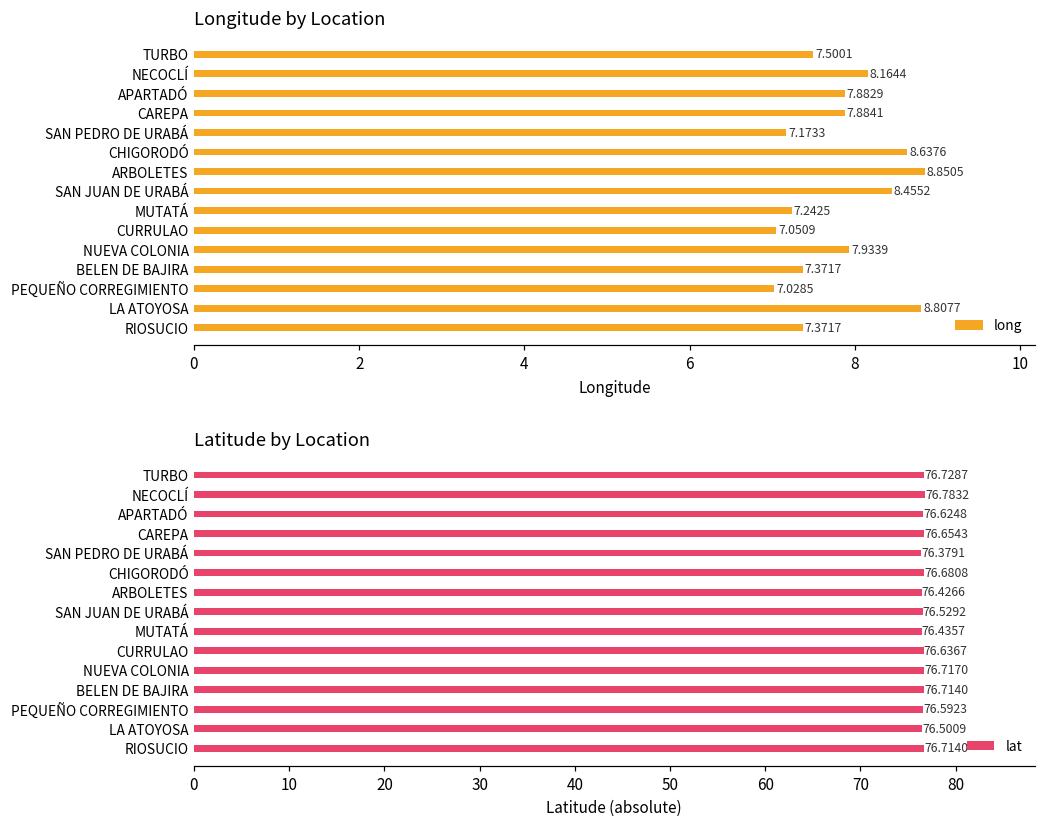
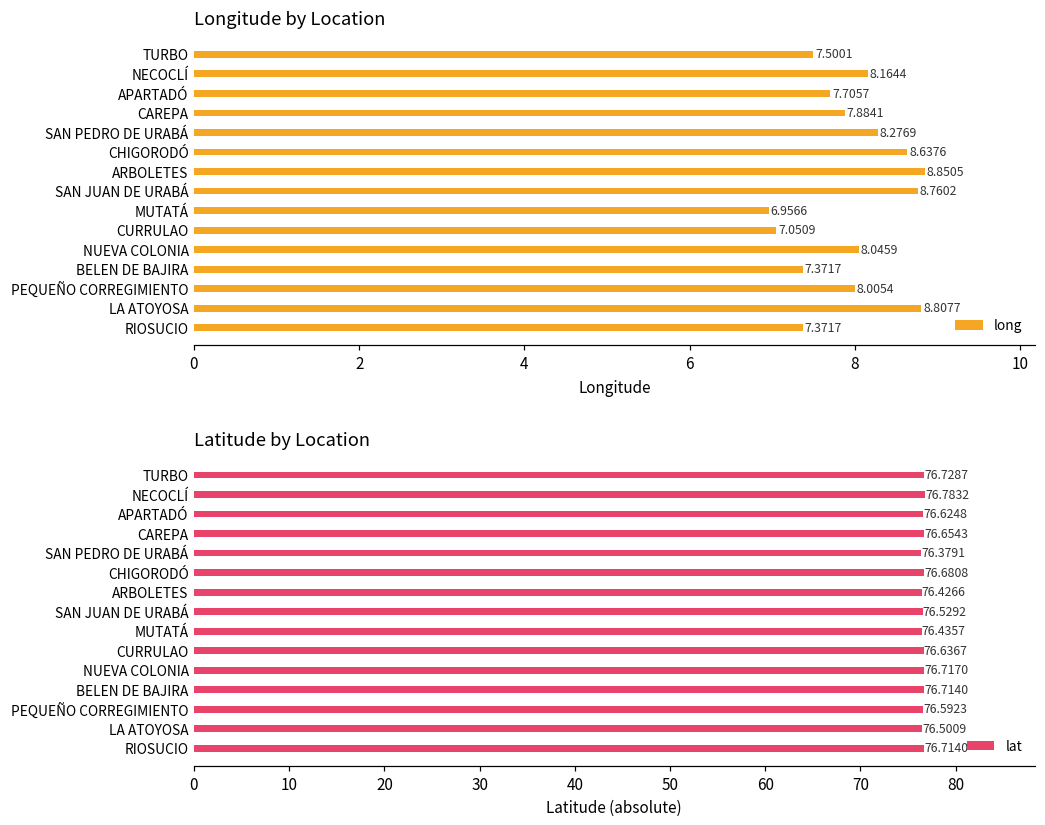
Longitude by Location, APARTADÓ: 7.8829 -> 7.7057
Longitude by Location, SAN PEDRO DE URABÁ: 7.1733 -> 8.2769
Longitude by Location, SAN JUAN DE URABÁ: 8.4552 -> 8.7602
Longitude by Location, MUTATÁ: 7.2425 -> 6.9566
Longitude by Location, NUEVA COLONIA: 7.9339 -> 8.0459
Longitude by Location, PEQUEÑO CORREGIMIENTO: 7.0285 -> 8.0054
